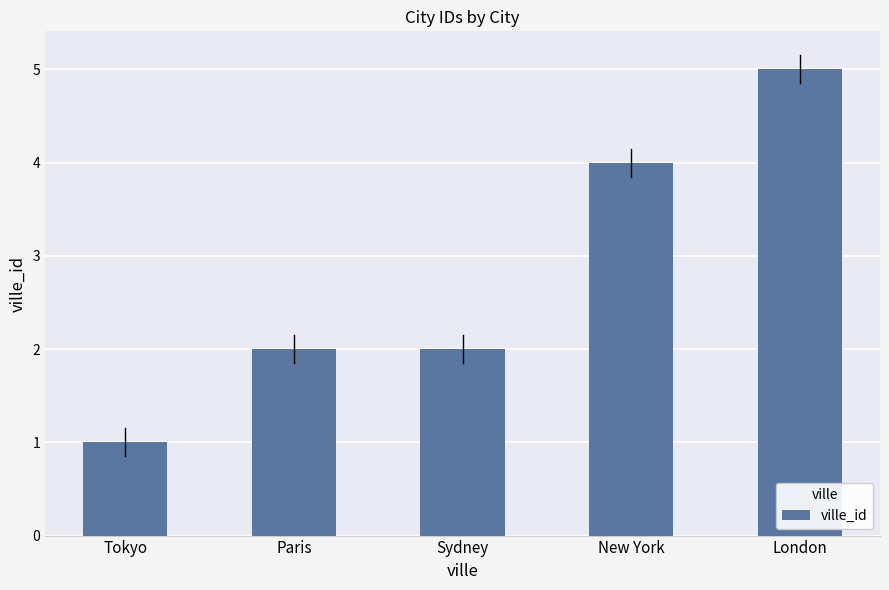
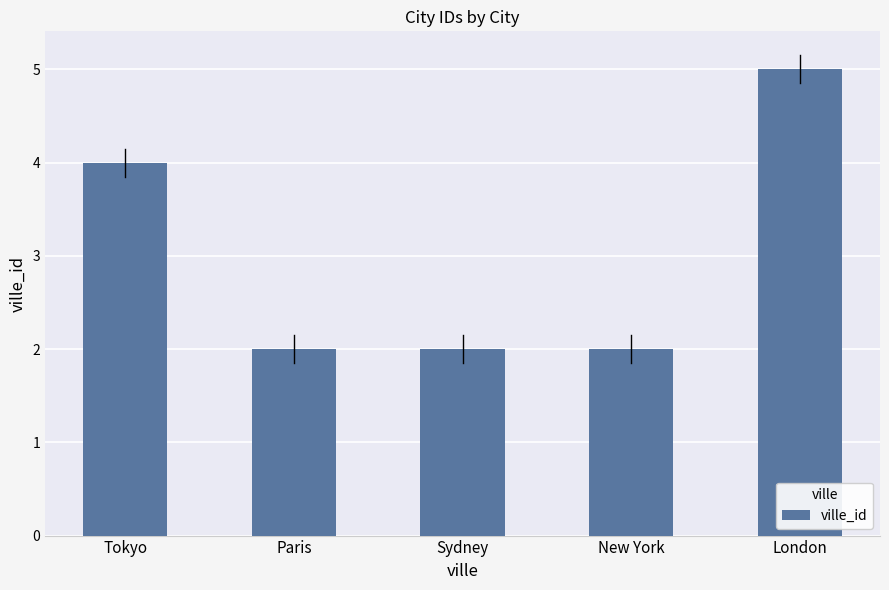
ville_id, Tokyo: 1 -> 4
ville_id, New York: 4 -> 2
